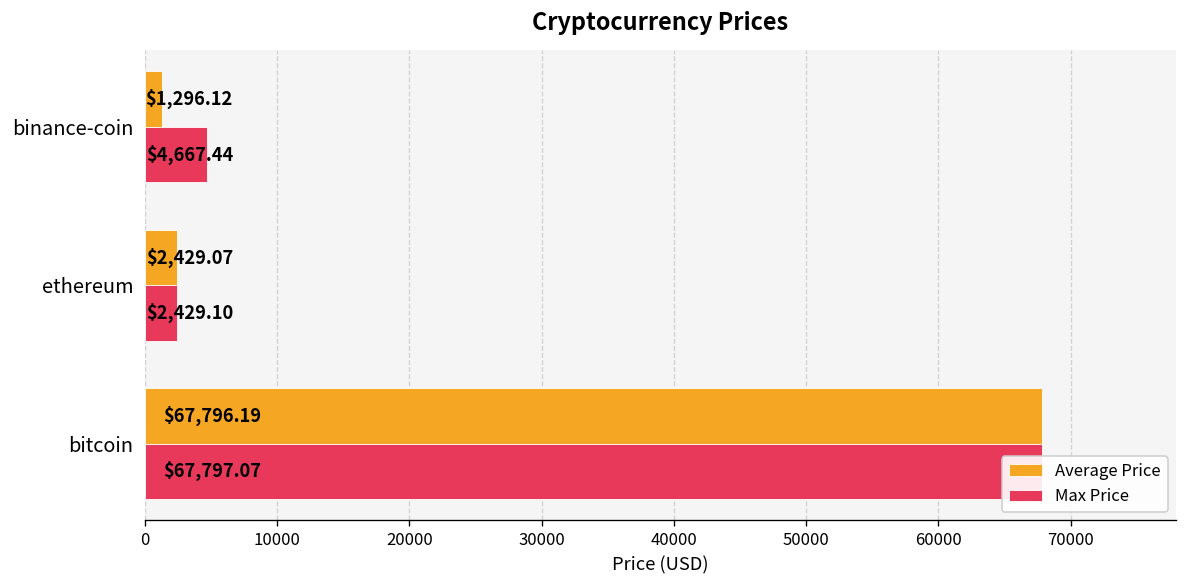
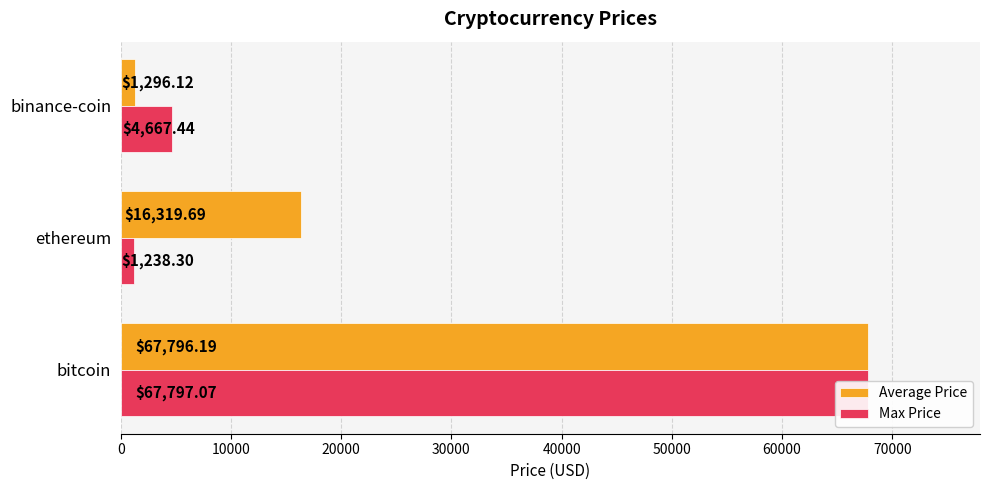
Average Price, ethereum: $2,429.07 -> $16,319.69
Max Price, ethereum: $2,429.10 -> $1,238.30
